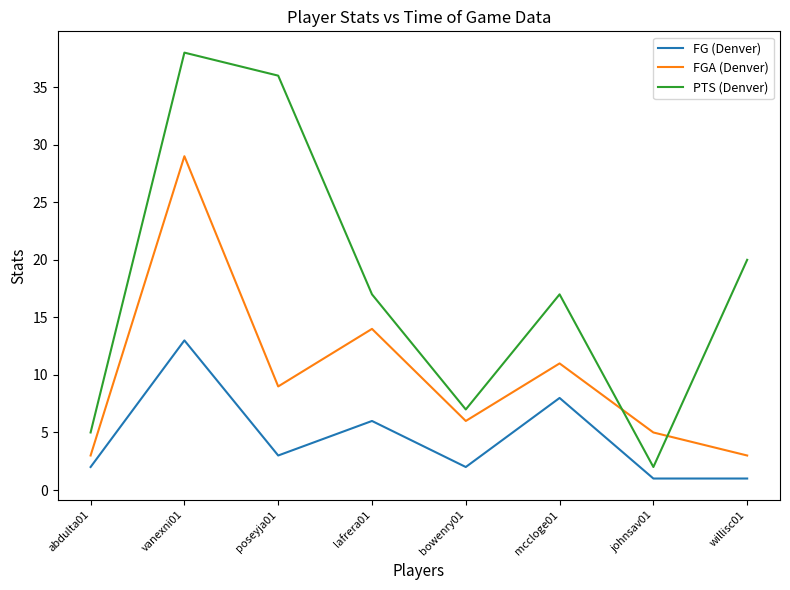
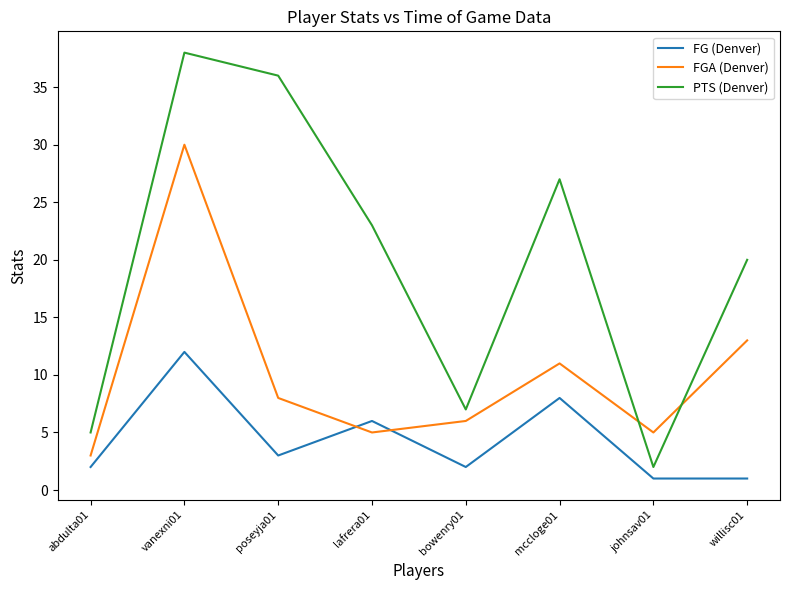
FG (Denver), vanexni01: 13 -> 12
FGA (Denver), vanexni01: 29 -> 30
FGA (Denver), poseyja01: 9 -> 8
FGA (Denver), lafrera01: 14 -> 5
PTS (Denver), lafrera01: 17 -> 23
PTS (Denver), mccloge01: 17 -> 27
FGA (Denver), willisc01: 3 -> 13
